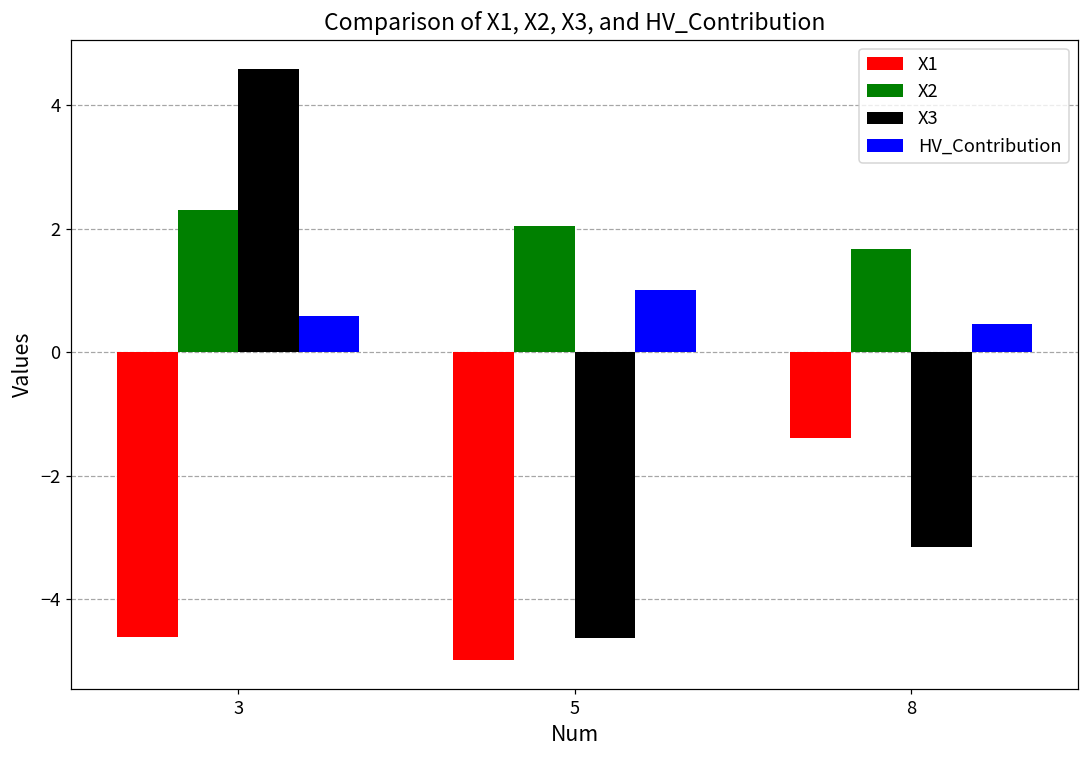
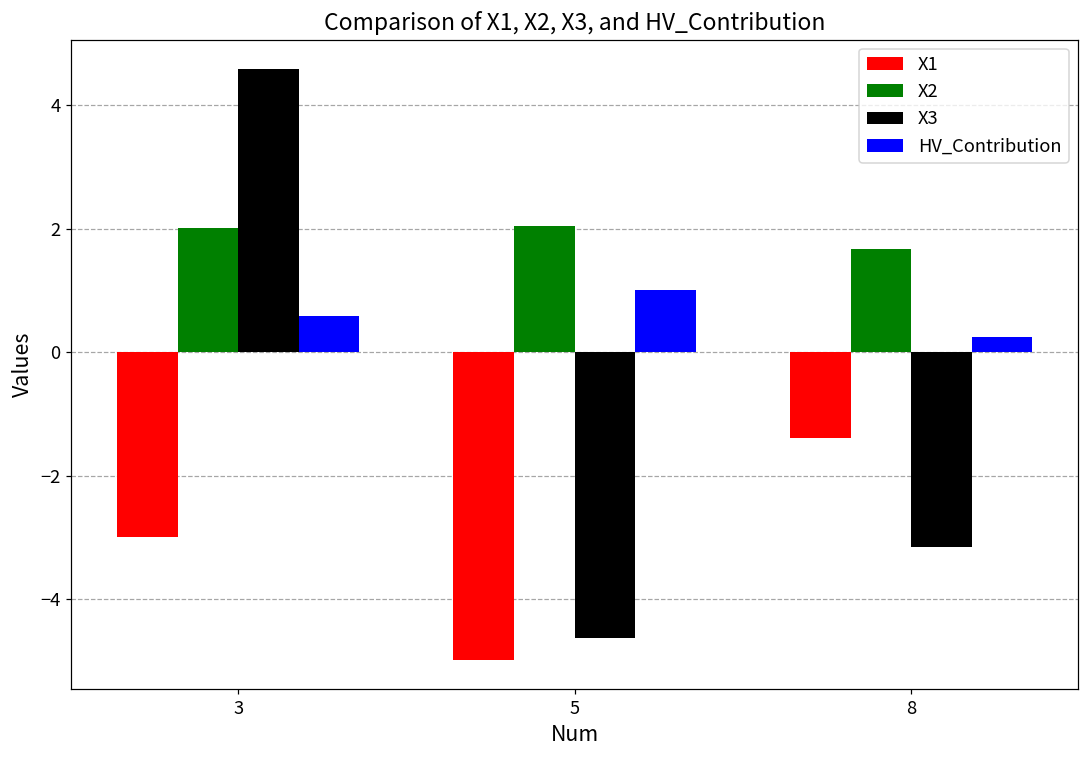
X1, 3: -4.6 -> -3.0
X2, 3: 2.3 -> 2.0
HV_Contribution, 8: 0.5 -> 0.3
